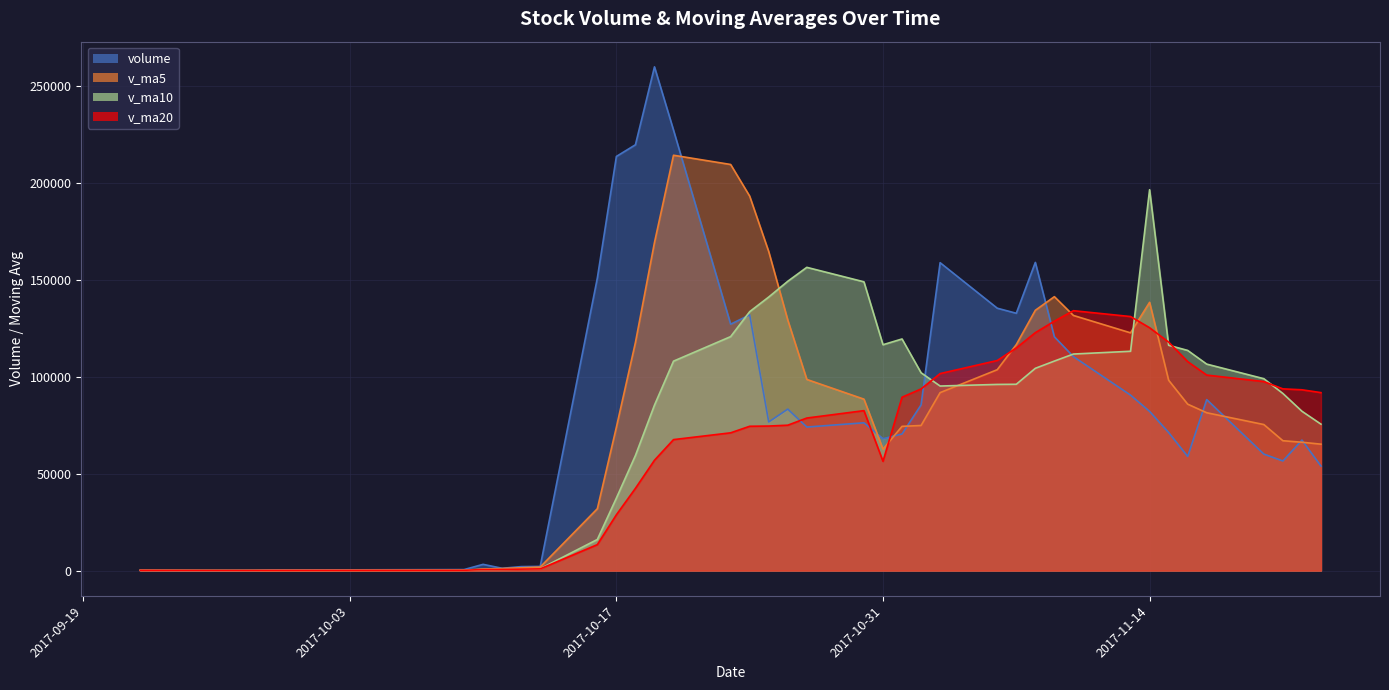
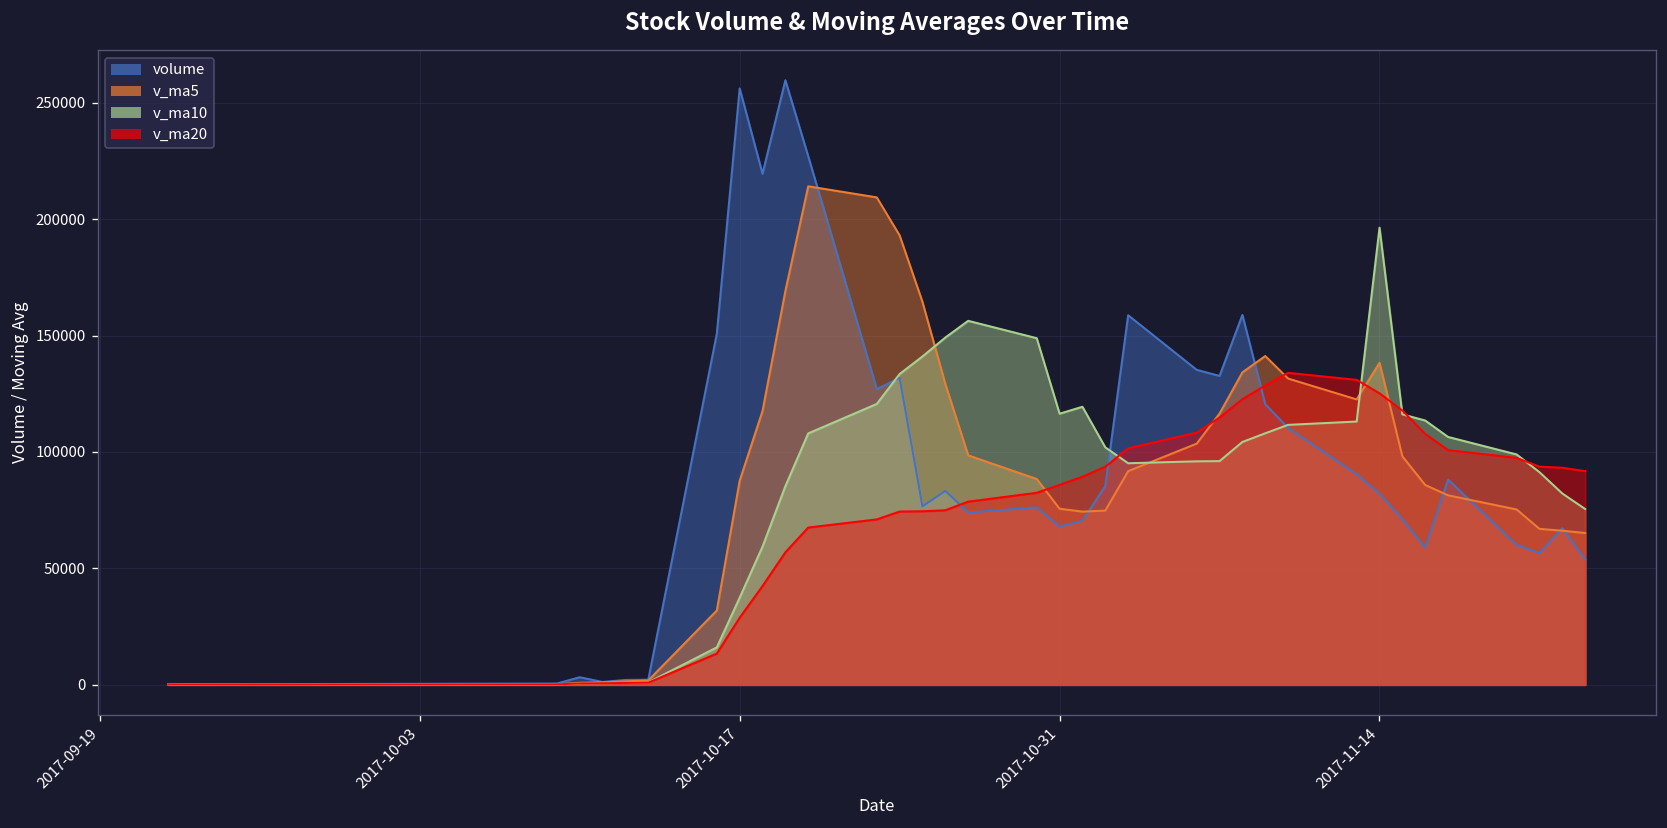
volume, 2017-10-17: 214000 -> 256000
v_ma5, 2017-10-17: 74000 -> 88000
v_ma5, 2017-10-31: 63000 -> 76000
v_ma20, 2017-10-31: 56000 -> 86000
